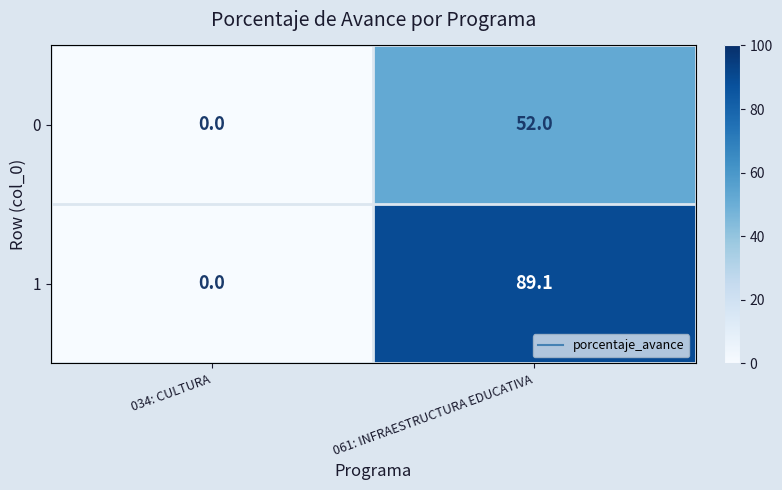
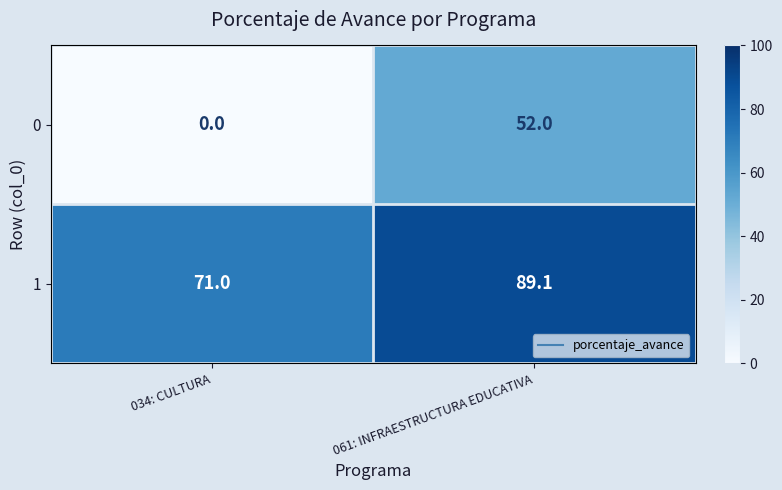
1, 034: CULTURA: 0.0 -> 71.0
